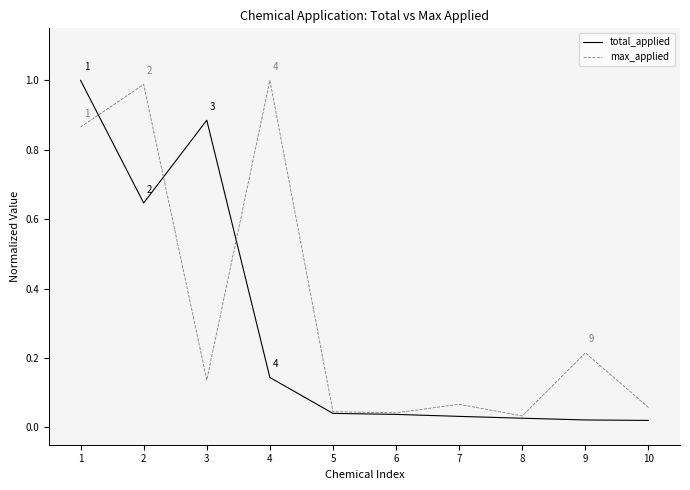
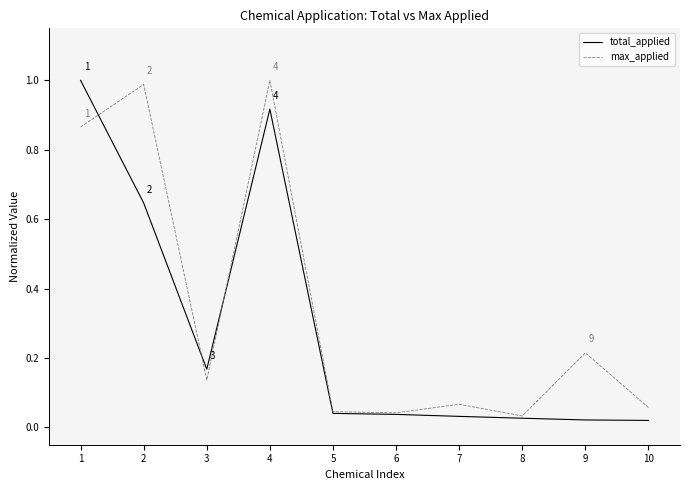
total_applied, 3: 0.89 -> 0.17
total_applied, 4: 0.14 -> 0.92
